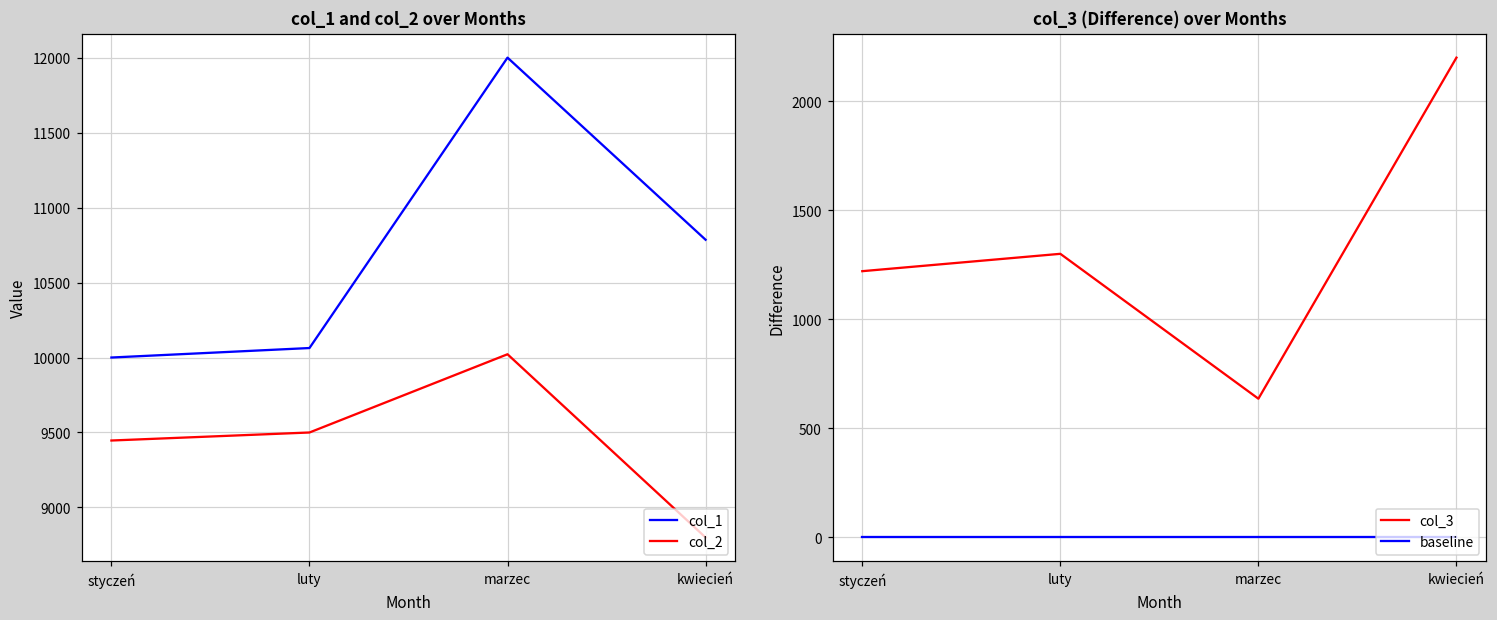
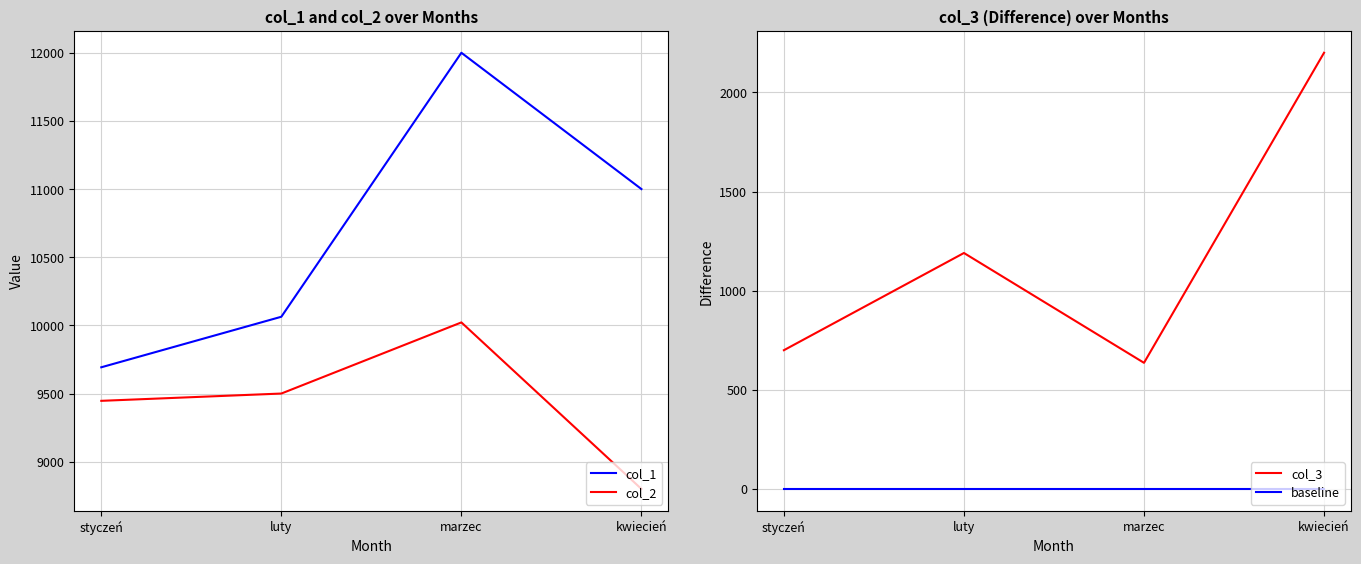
col_1 and col_2 over Months, col_1, styczeń: 10000 -> 9690
col_1 and col_2 over Months, col_1, kwiecień: 10790 -> 11000
col_3 (Difference) over Months, col_3, styczeń: 1220 -> 700
col_3 (Difference) over Months, col_3, luty: 1300 -> 1190
